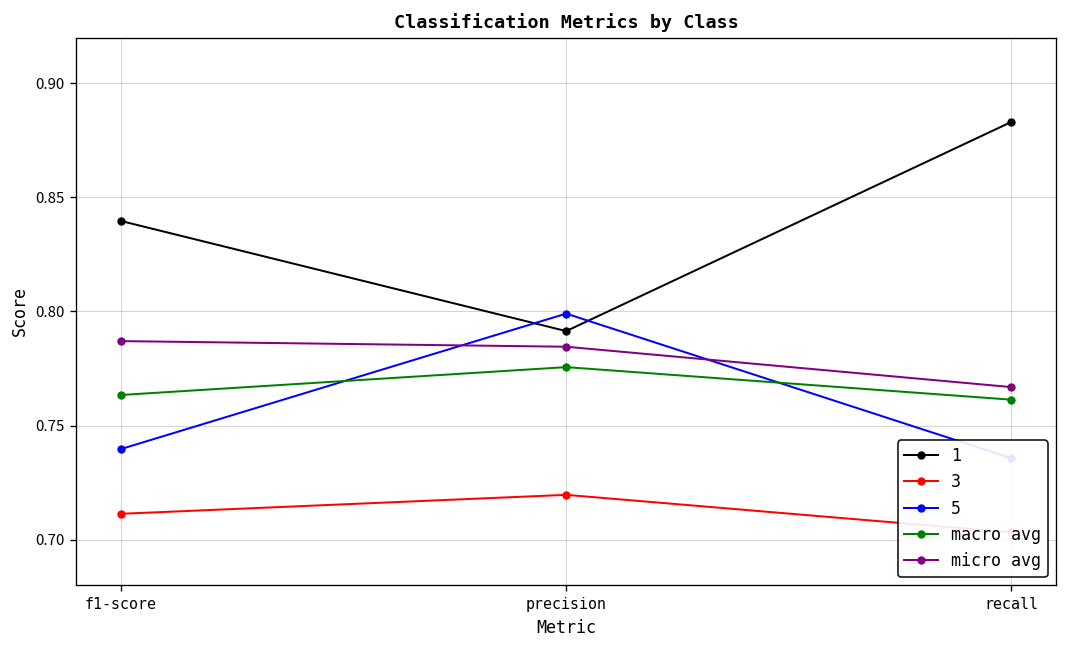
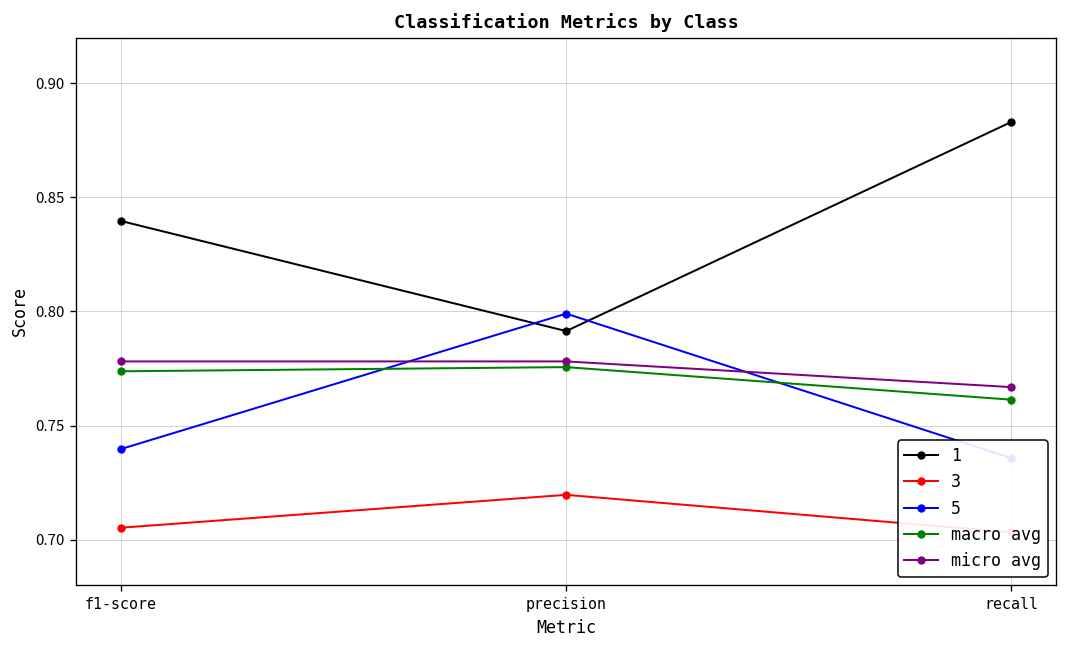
3, f1-score: 0.711 -> 0.705
macro avg, f1-score: 0.763 -> 0.774
micro avg, f1-score: 0.787 -> 0.778
micro avg, precision: 0.785 -> 0.778
